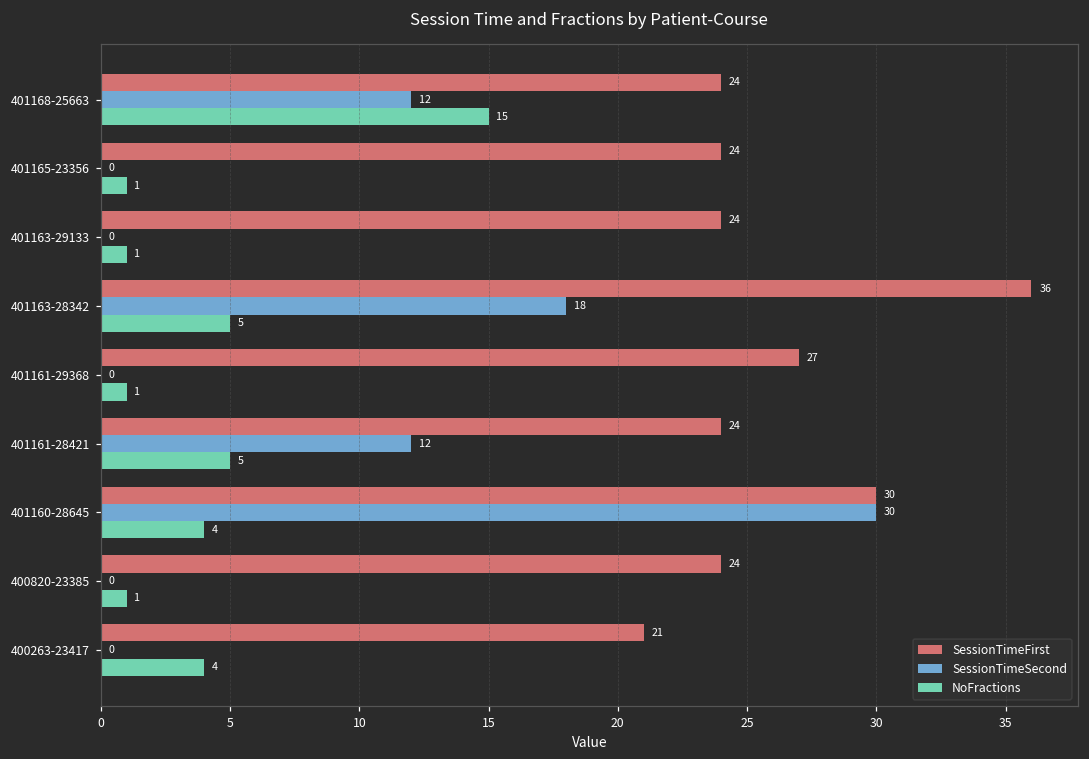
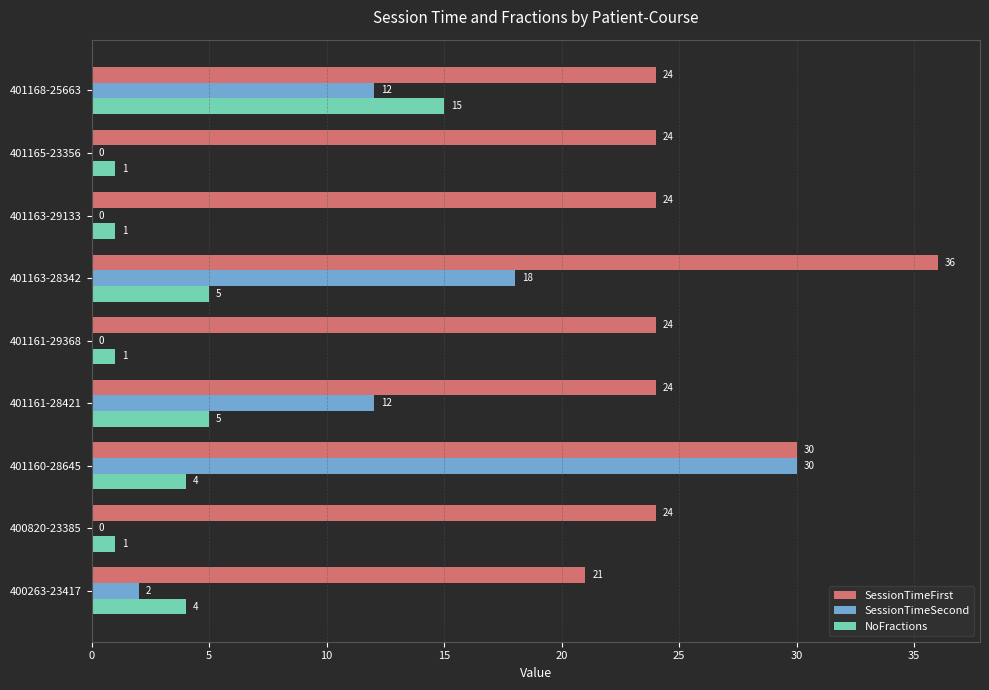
SessionTimeFirst, 401161-29368: 27 -> 24
SessionTimeSecond, 400263-23417: 0 -> 2
